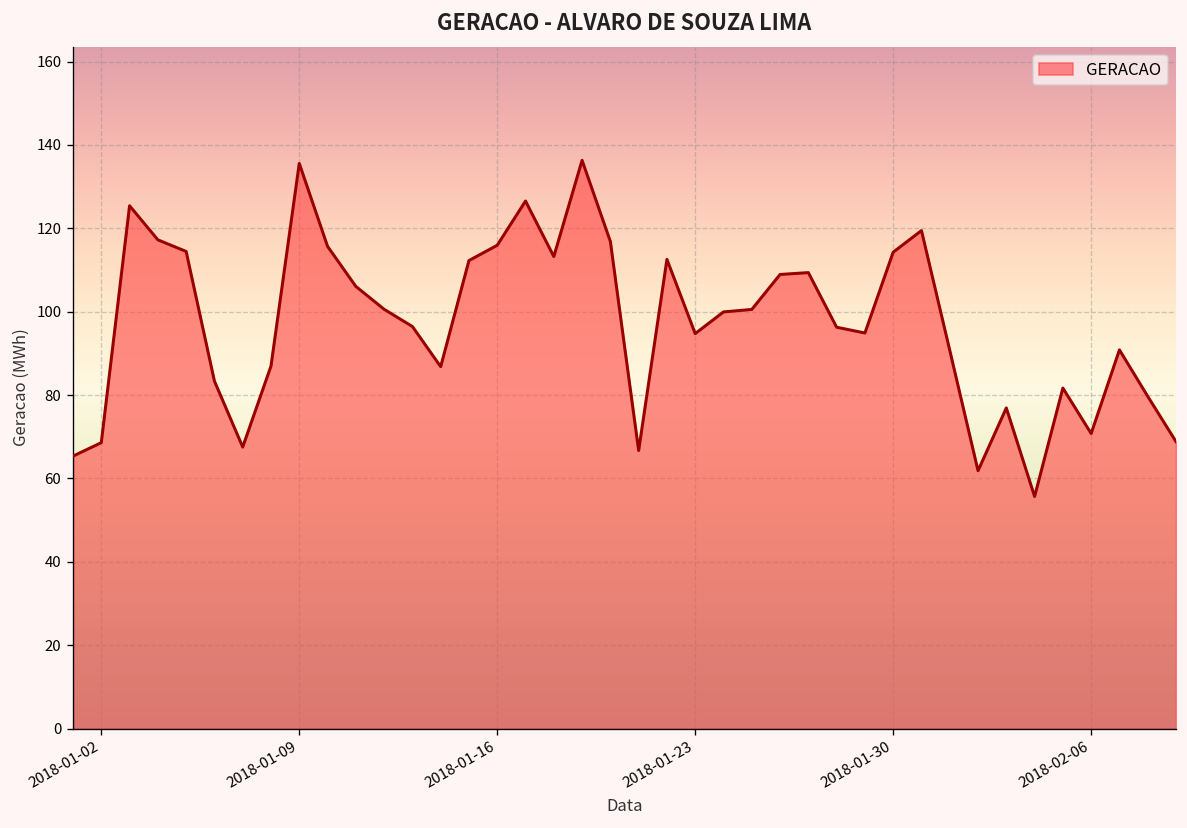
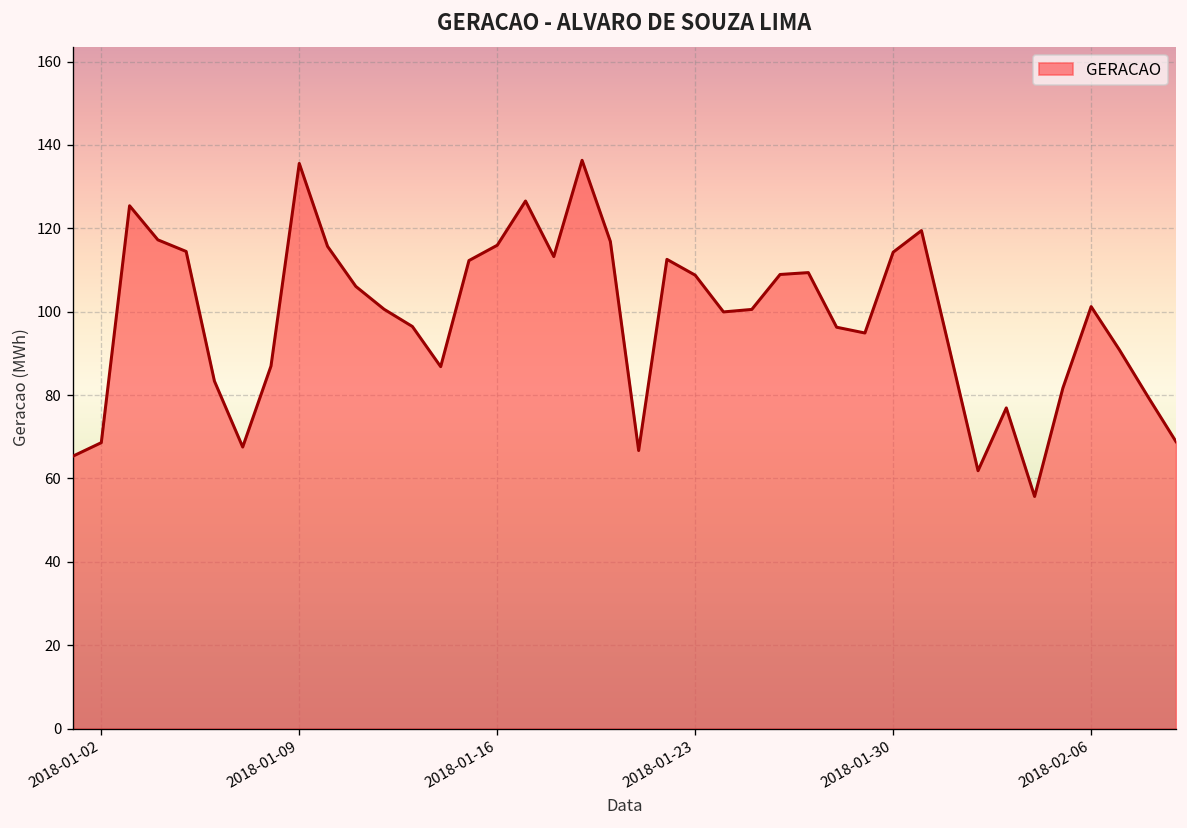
2018-01-23: 95 -> 109
2018-02-06: 71 -> 101
